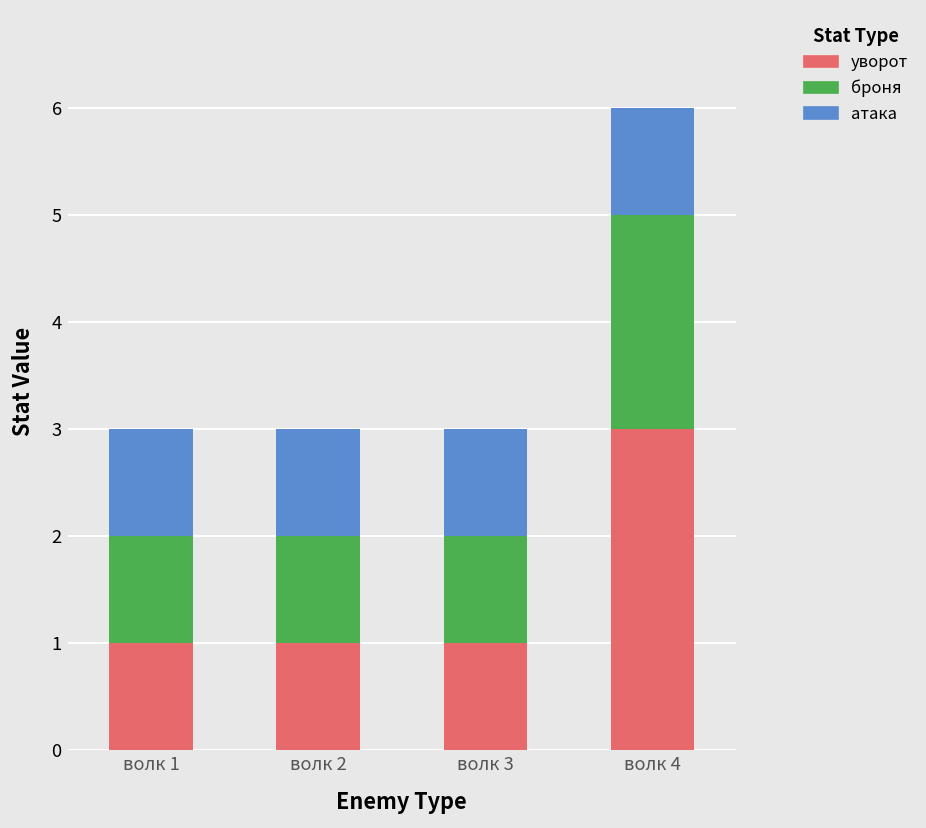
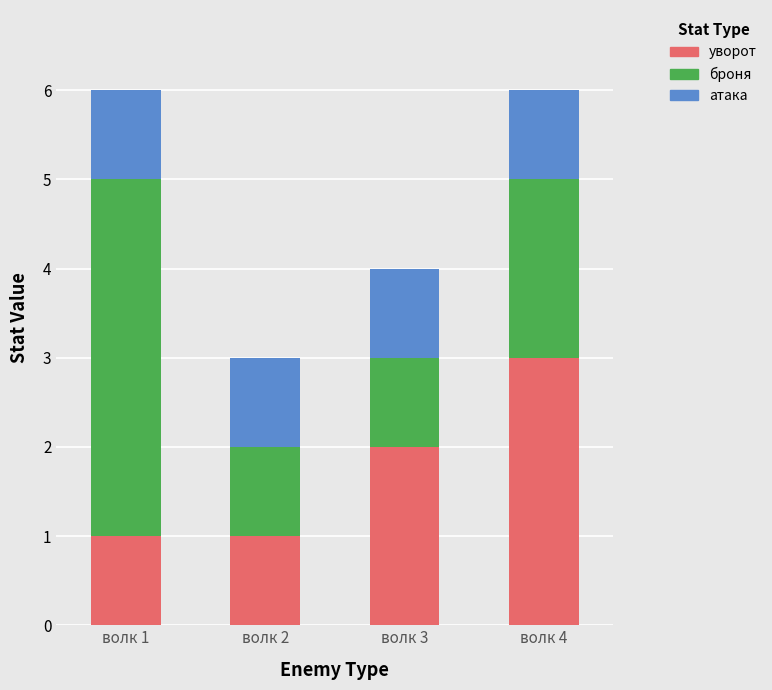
броня, волк 1: 1 -> 4
уворот, волк 3: 1 -> 2
